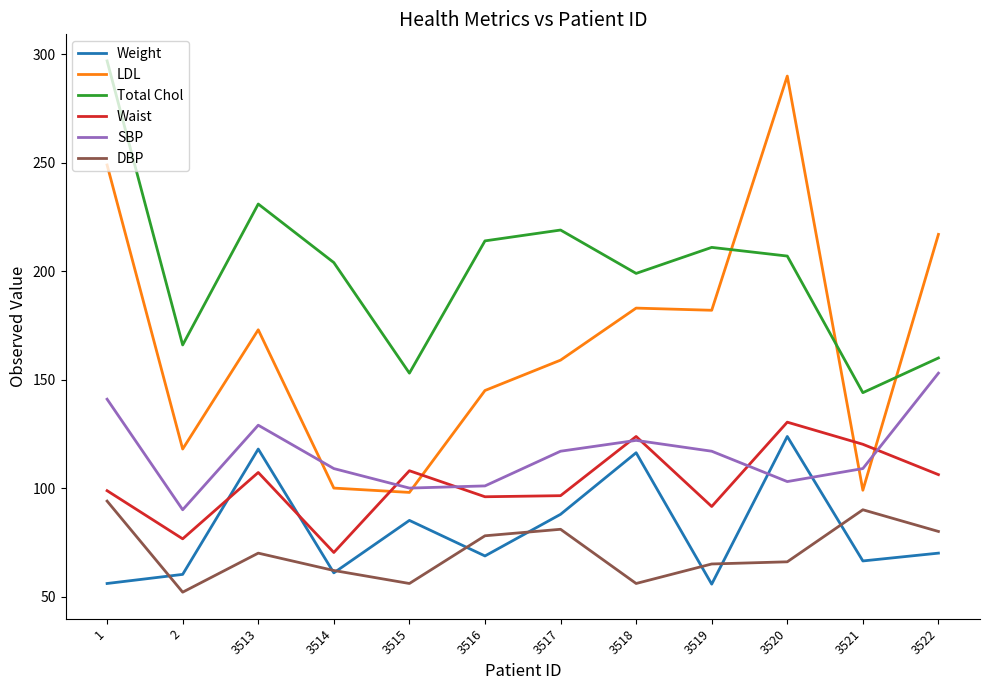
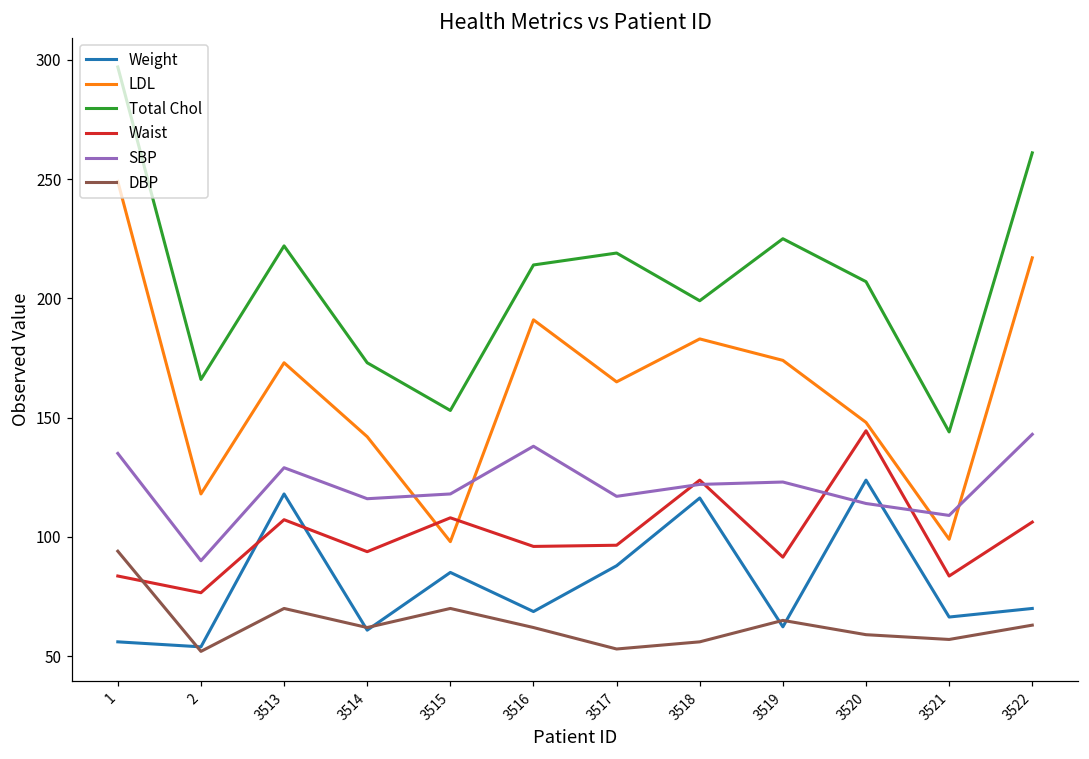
Waist, 1: 99 -> 84
SBP, 1: 141 -> 135
Weight, 2: 60 -> 54
Total Chol, 3513: 231 -> 222
LDL, 3514: 100 -> 142
Total Chol, 3514: 204 -> 173
Waist, 3514: 70 -> 94
SBP, 3514: 109 -> 116
SBP, 3515: 100 -> 118
DBP, 3515: 56 -> 70
LDL, 3516: 145 -> 191
SBP, 3516: 101 -> 138
DBP, 3516: 78 -> 62
LDL, 3517: 159 -> 165
DBP, 3517: 81 -> 53
Weight, 3519: 56 -> 62
LDL, 3519: 182 -> 174
Total Chol, 3519: 211 -> 225
SBP, 3519: 117 -> 123
LDL, 3520: 290 -> 148
Waist, 3520: 130 -> 145
SBP, 3520: 103 -> 114
DBP, 3520: 66 -> 59
Waist, 3521: 120 -> 84
DBP, 3521: 90 -> 57
Total Chol, 3522: 160 -> 261
SBP, 3522: 153 -> 143
DBP, 3522: 80 -> 63
